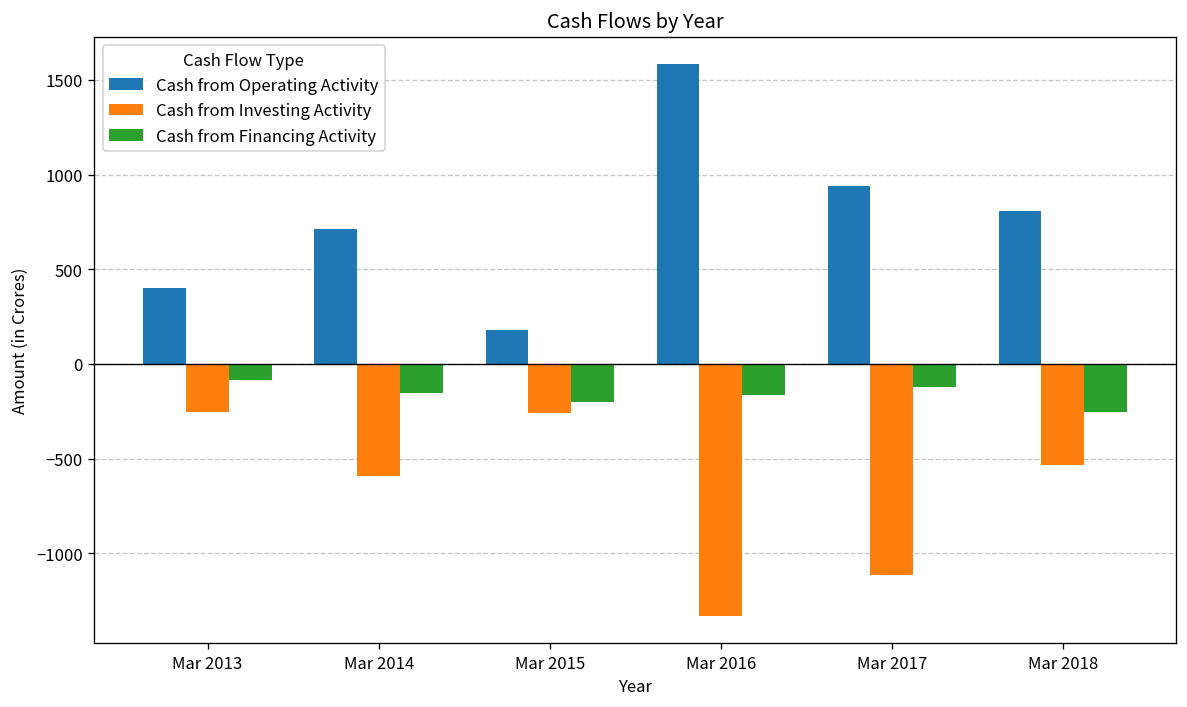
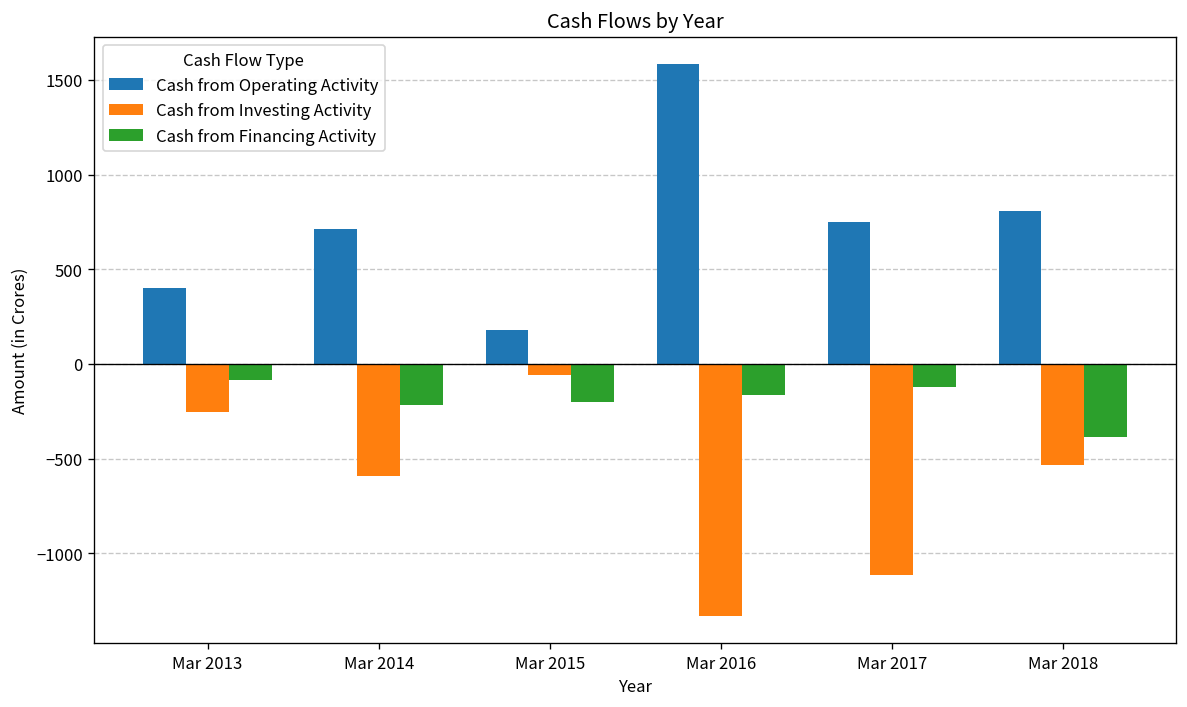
Cash from Financing Activity, Mar 2014: -150 -> -220
Cash from Investing Activity, Mar 2015: -260 -> -60
Cash from Operating Activity, Mar 2017: 940 -> 750
Cash from Financing Activity, Mar 2018: -250 -> -390
